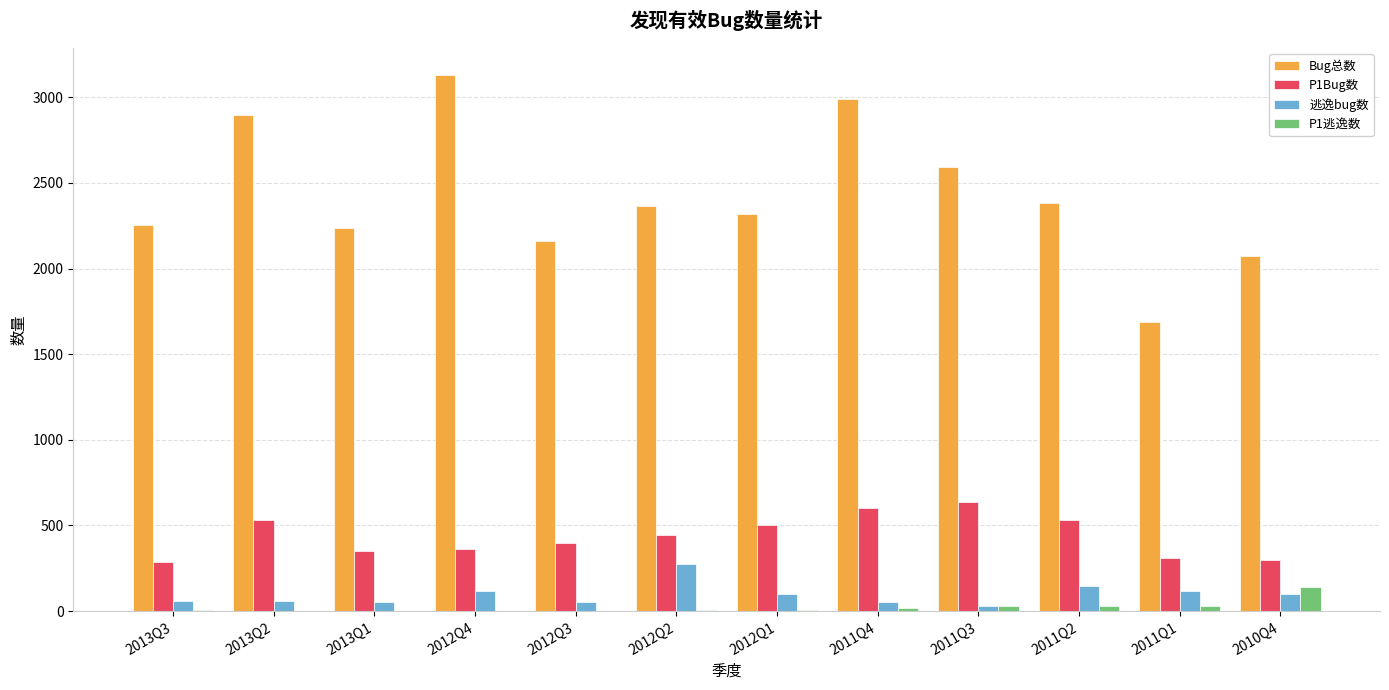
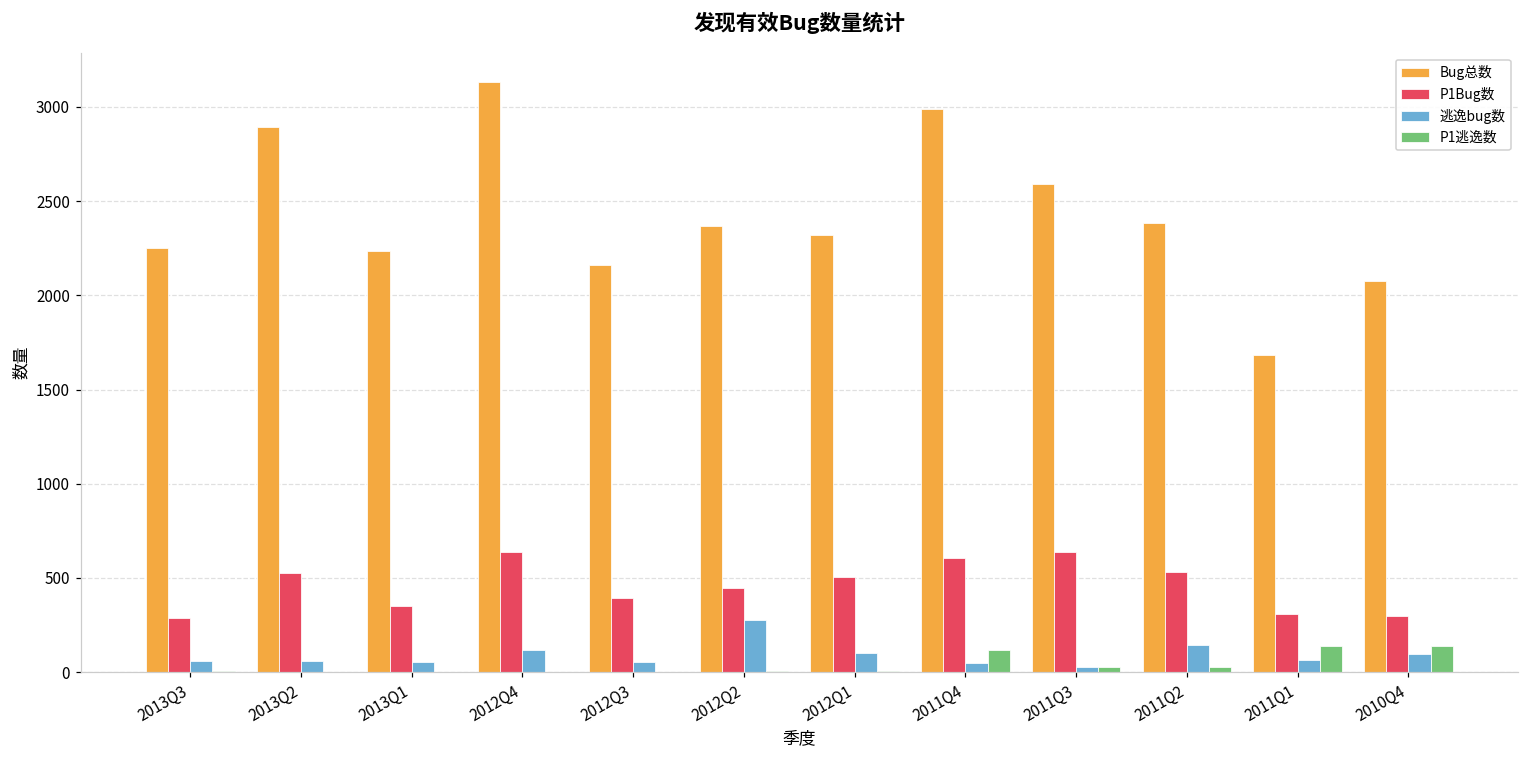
P1Bug数, 2012Q4: 370 -> 640
P1逃逸数, 2011Q4: 20 -> 120
逃逸bug数, 2011Q1: 120 -> 60
P1逃逸数, 2011Q1: 30 -> 140
